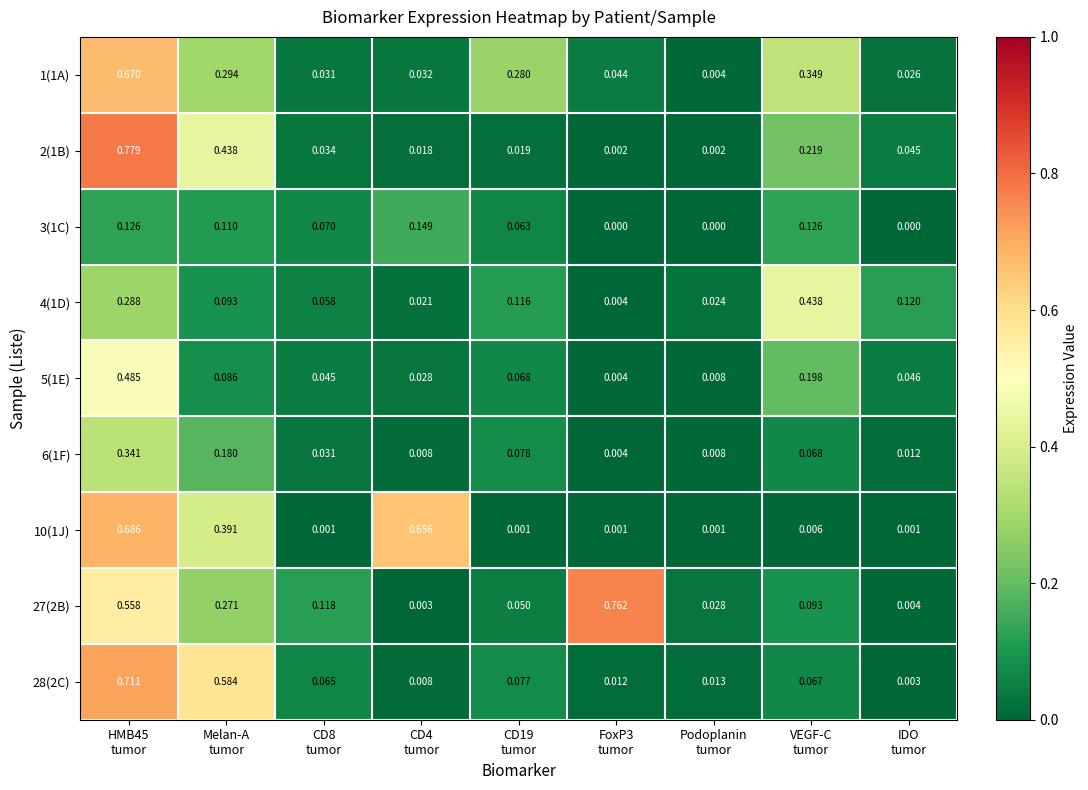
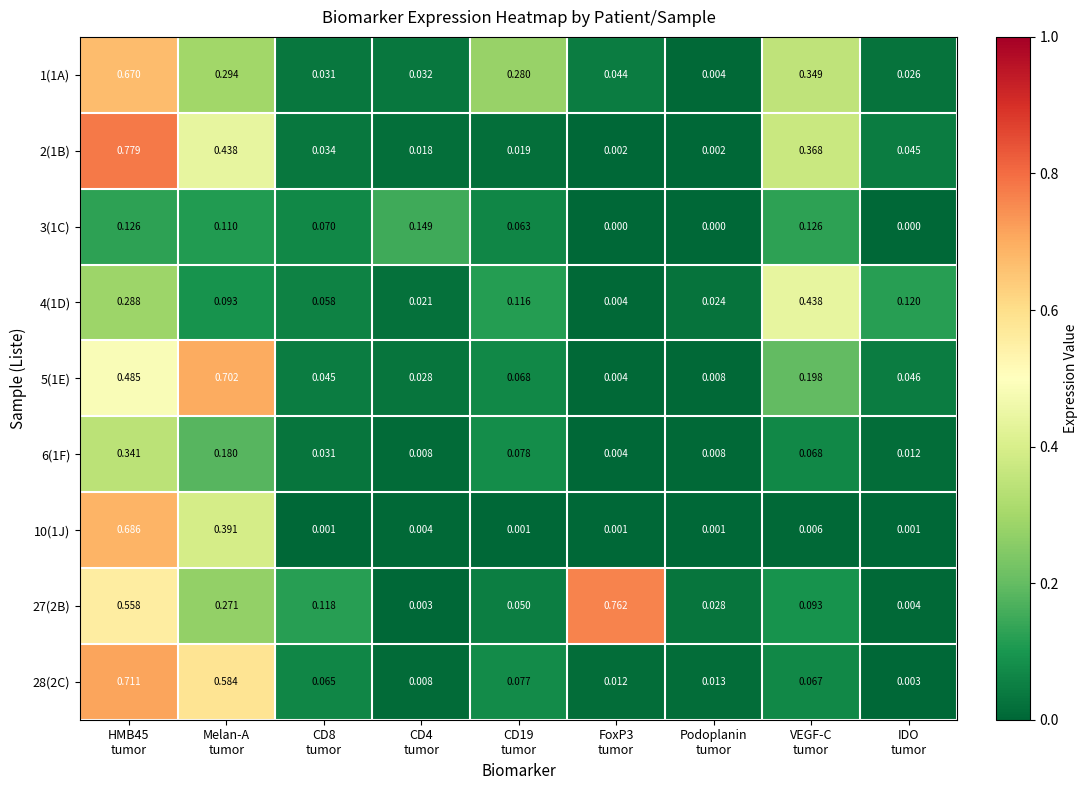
2(1B), VEGF-C tumor: 0.219 -> 0.368
5(1E), Melan-A tumor: 0.086 -> 0.702
10(1J), CD4 tumor: 0.656 -> 0.004
